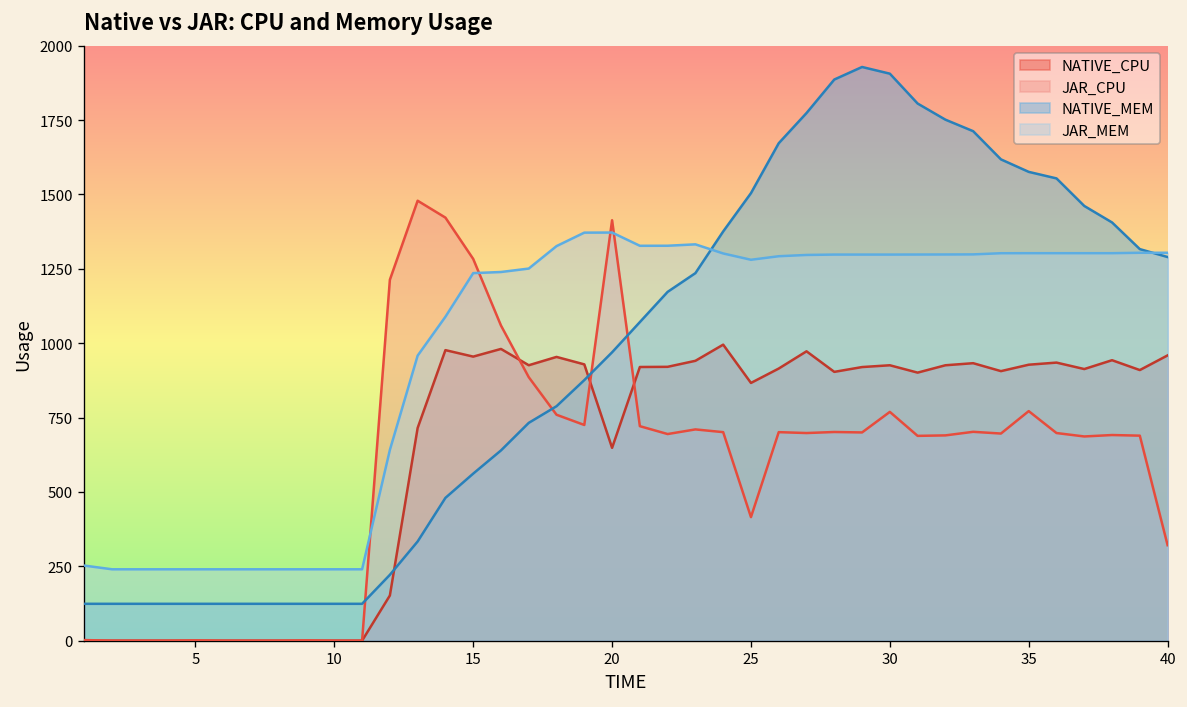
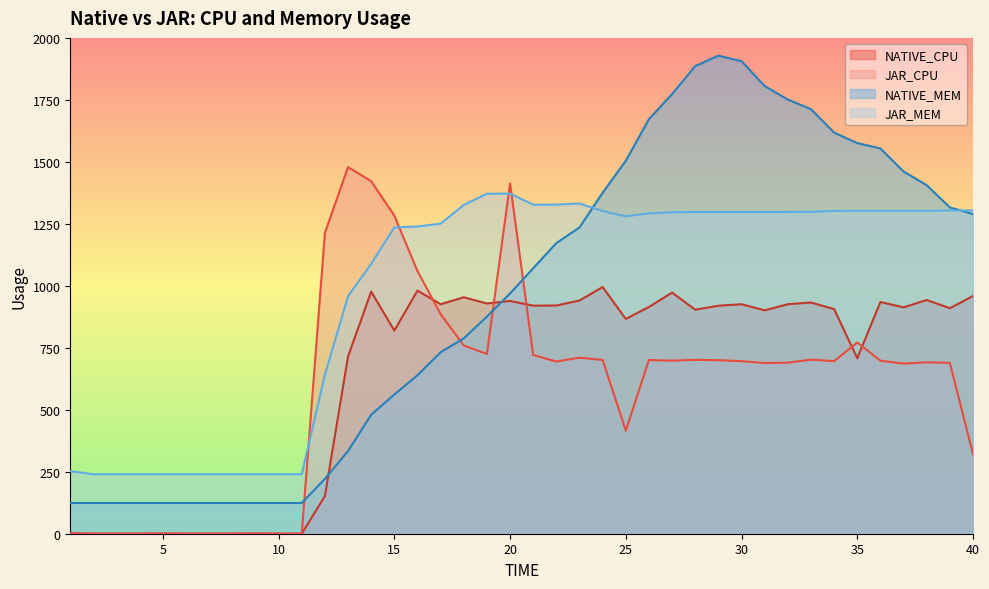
NATIVE_CPU, 15: 950 -> 820
NATIVE_CPU, 20: 650 -> 940
JAR_CPU, 30: 770 -> 700
NATIVE_CPU, 35: 930 -> 710
